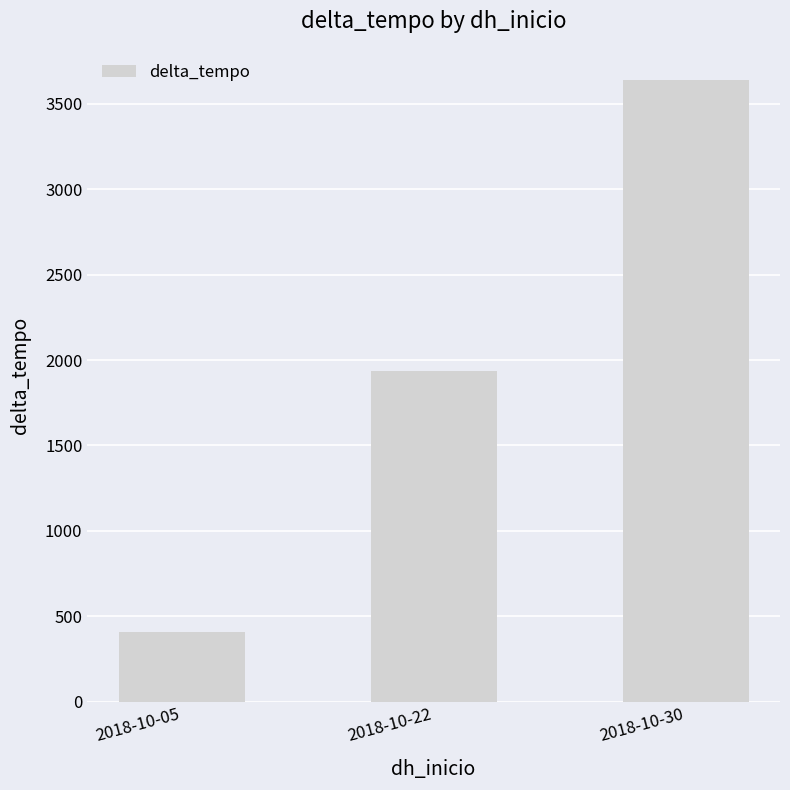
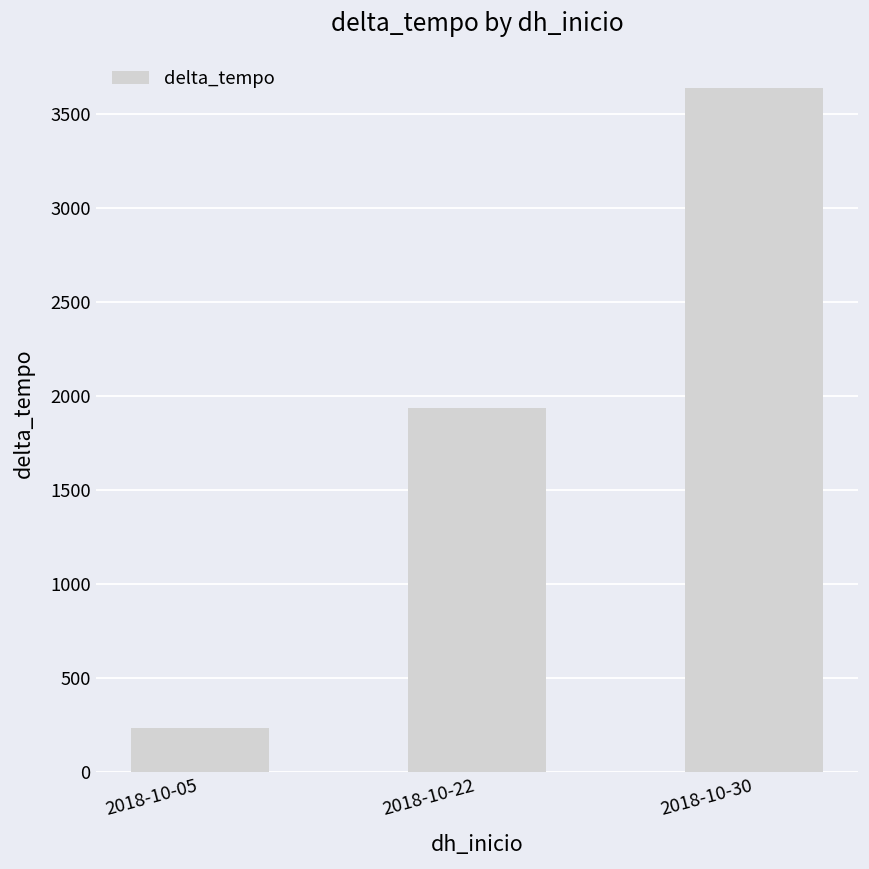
2018-10-05: 410 -> 230
